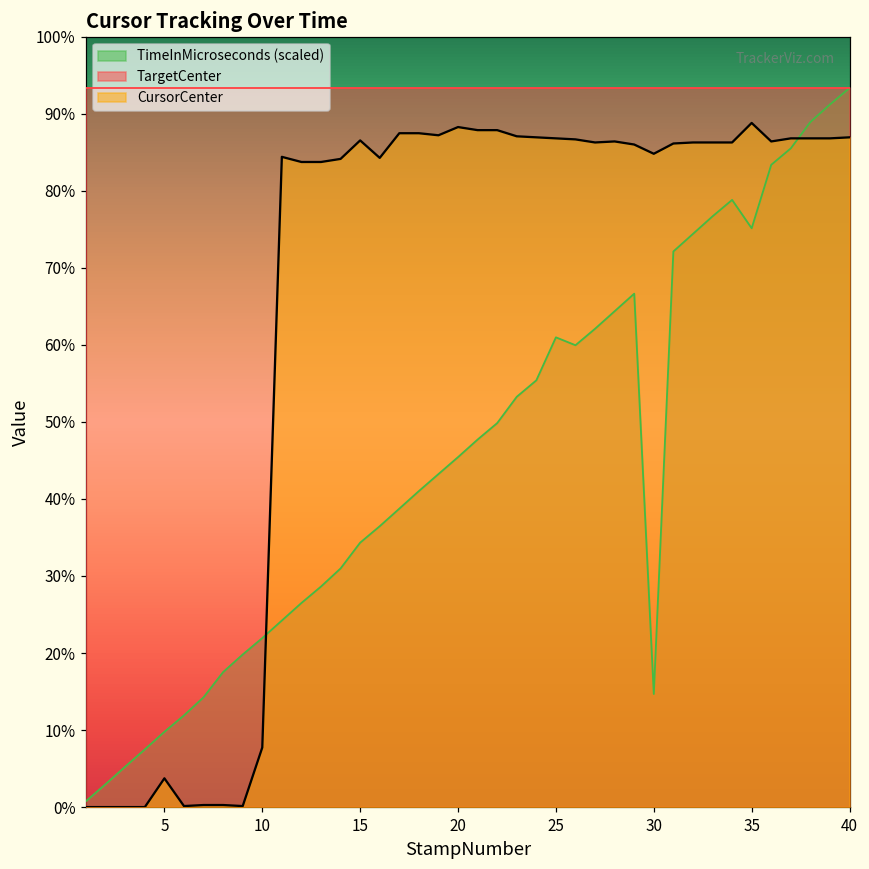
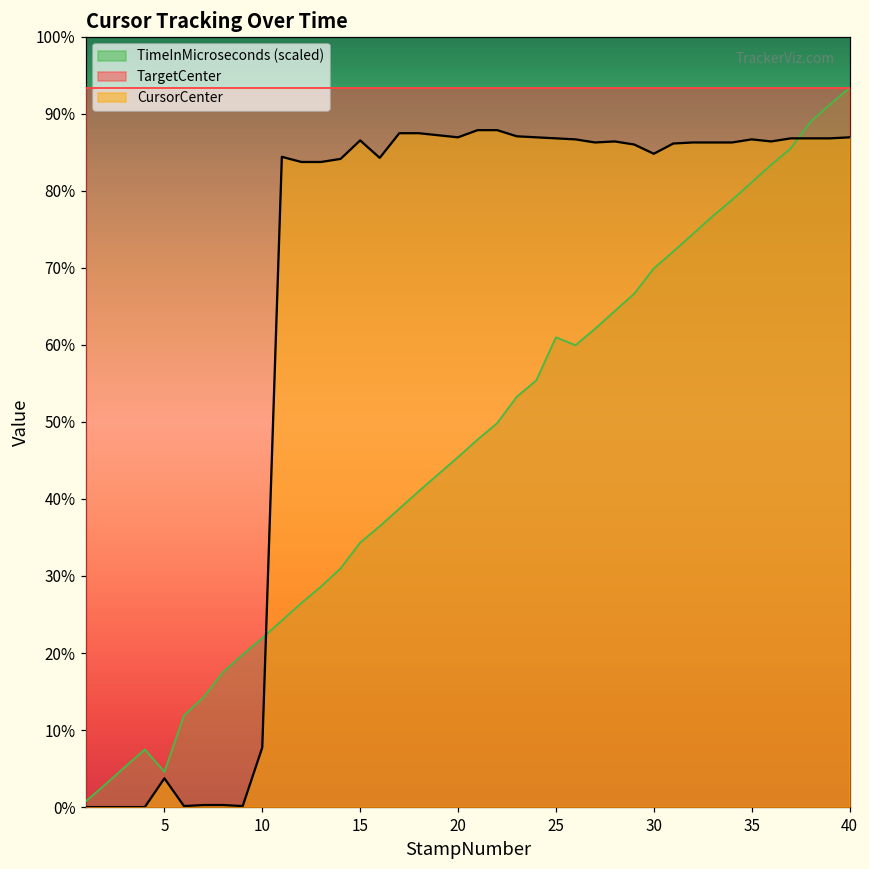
TimeInMicroseconds (scaled), 5: 10% -> 5%
CursorCenter, 20: 88% -> 87%
TimeInMicroseconds (scaled), 30: 15% -> 70%
TimeInMicroseconds (scaled), 35: 75% -> 81%
CursorCenter, 35: 89% -> 87%
